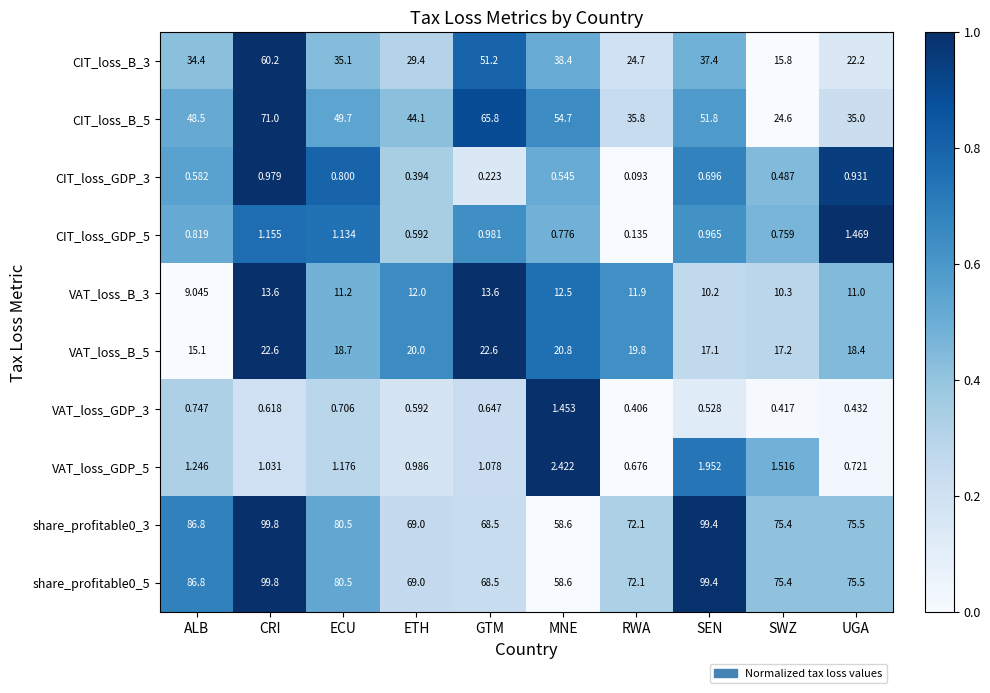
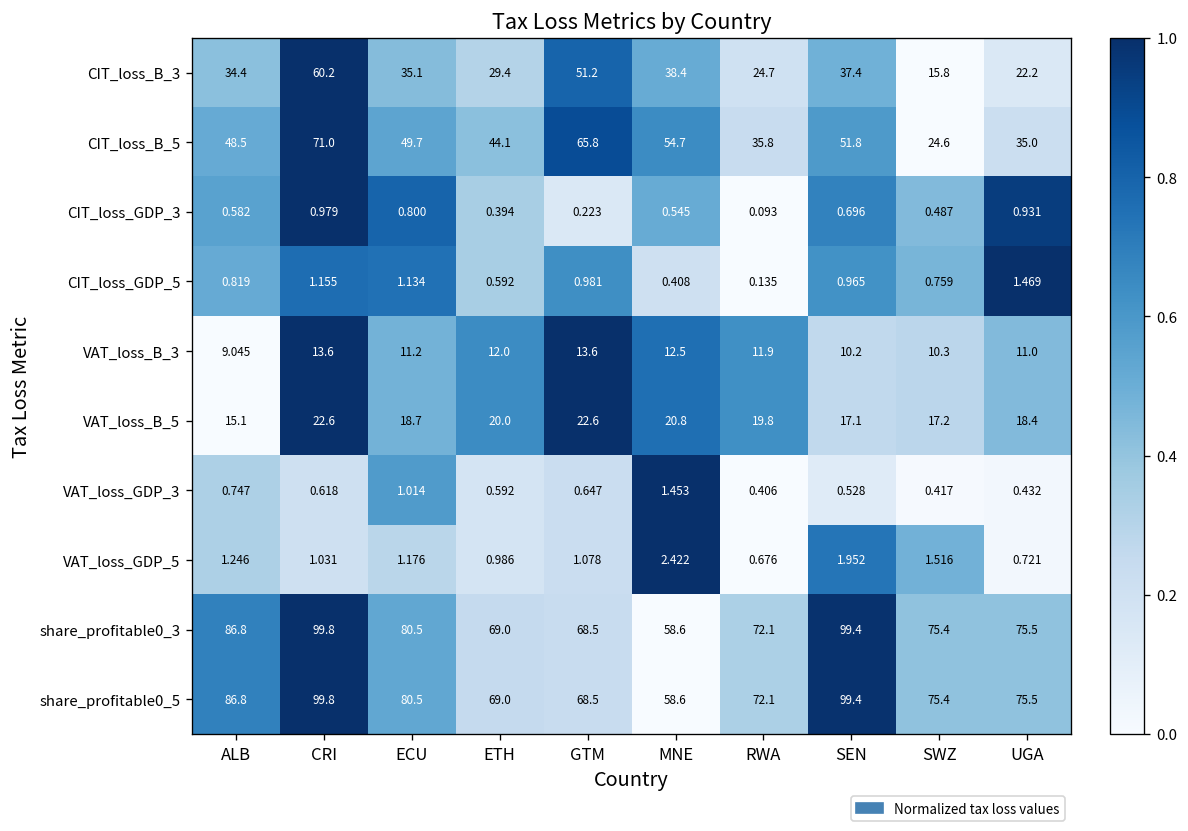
CIT_loss_GDP_5, MNE: 0.776 -> 0.408
VAT_loss_GDP_3, ECU: 0.706 -> 1.014
